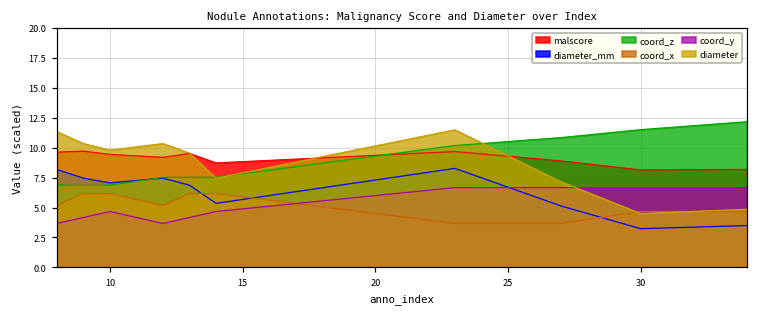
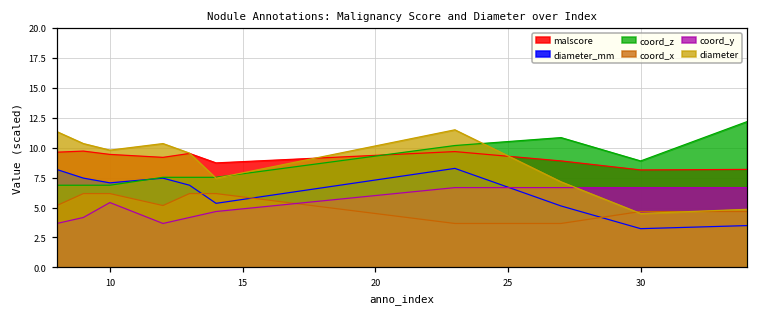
coord_y, 10: 4.7 -> 5.4
coord_z, 30: 11.5 -> 8.9
